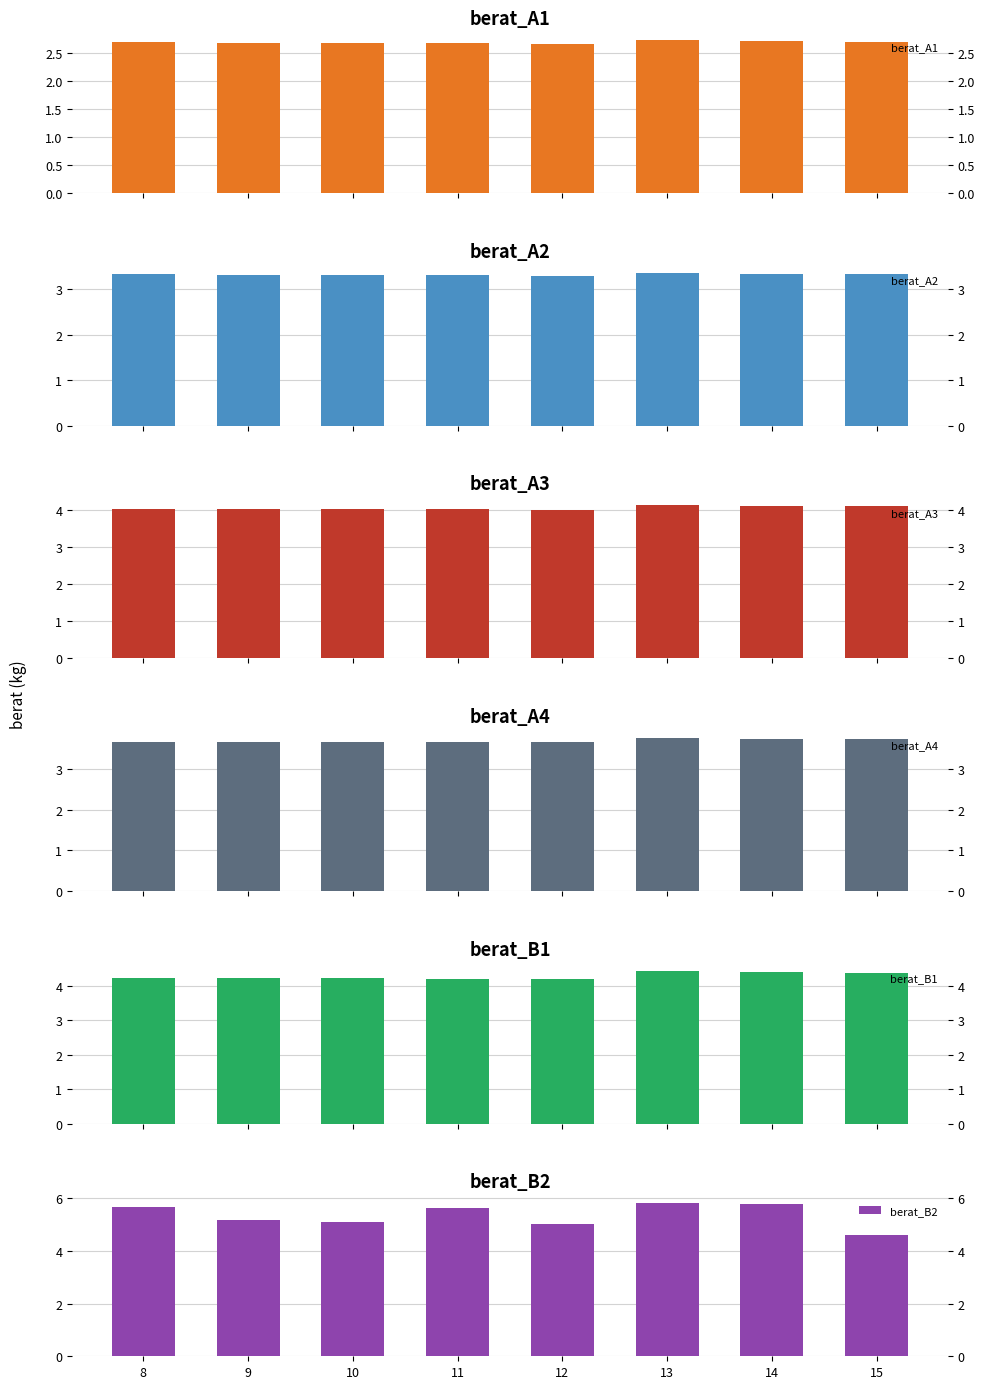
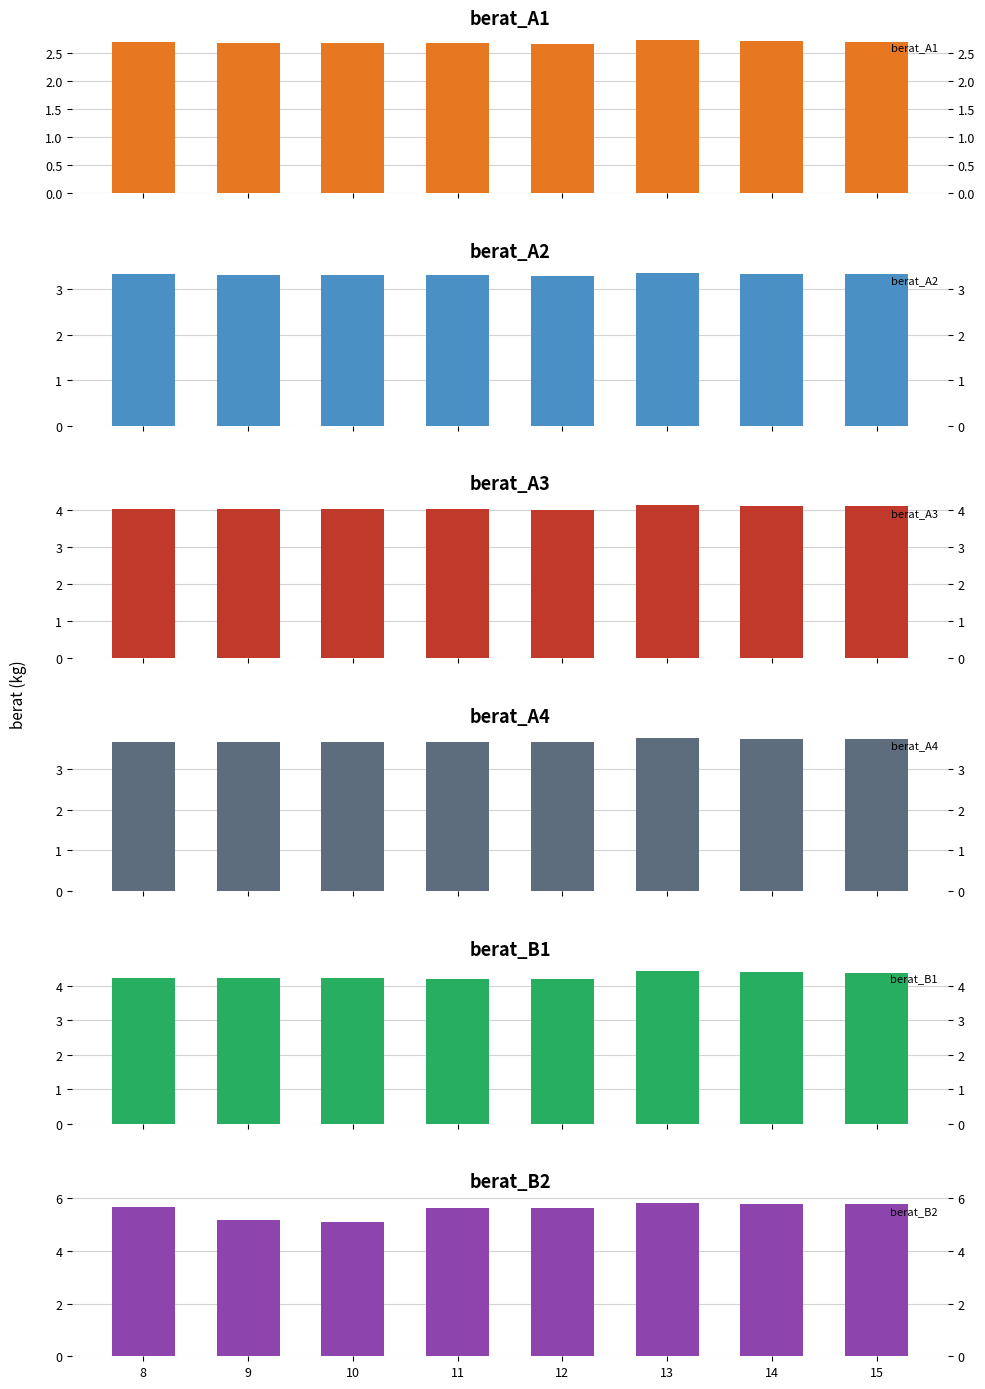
berat_B2, 12: 5.0 -> 5.6
berat_B2, 15: 4.6 -> 5.8
